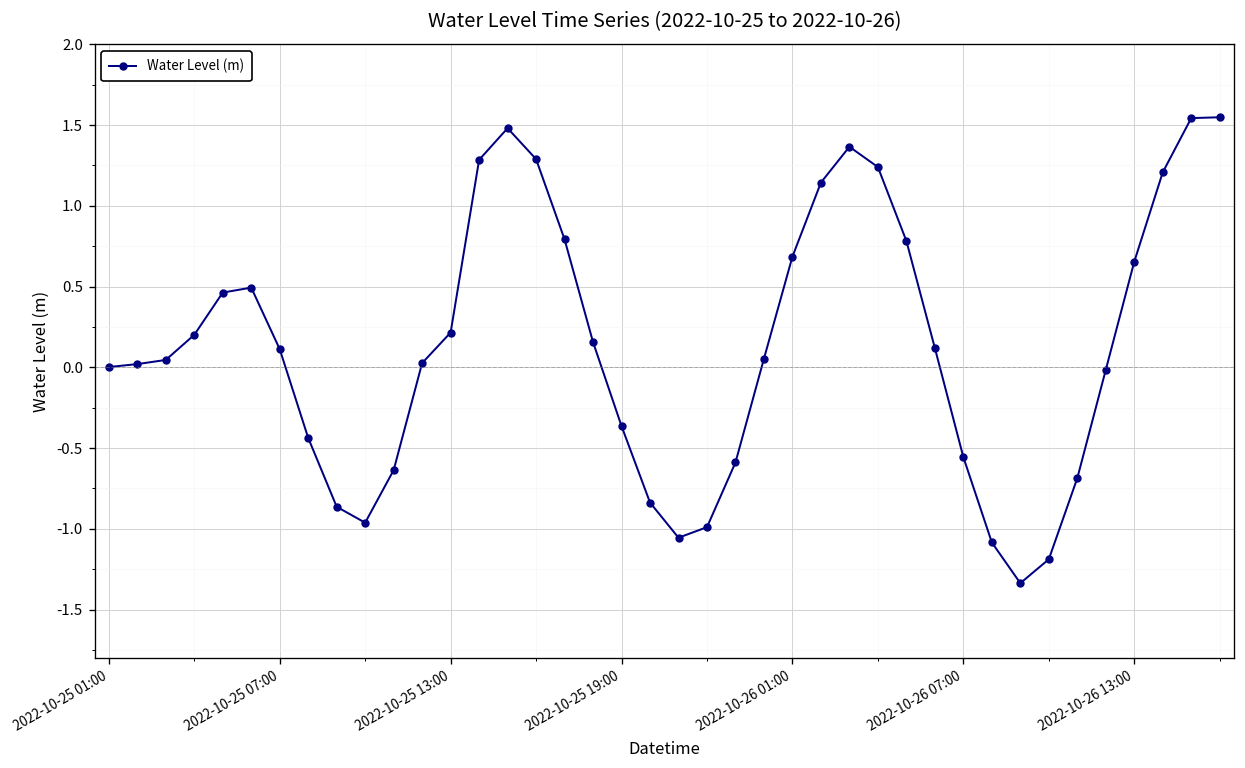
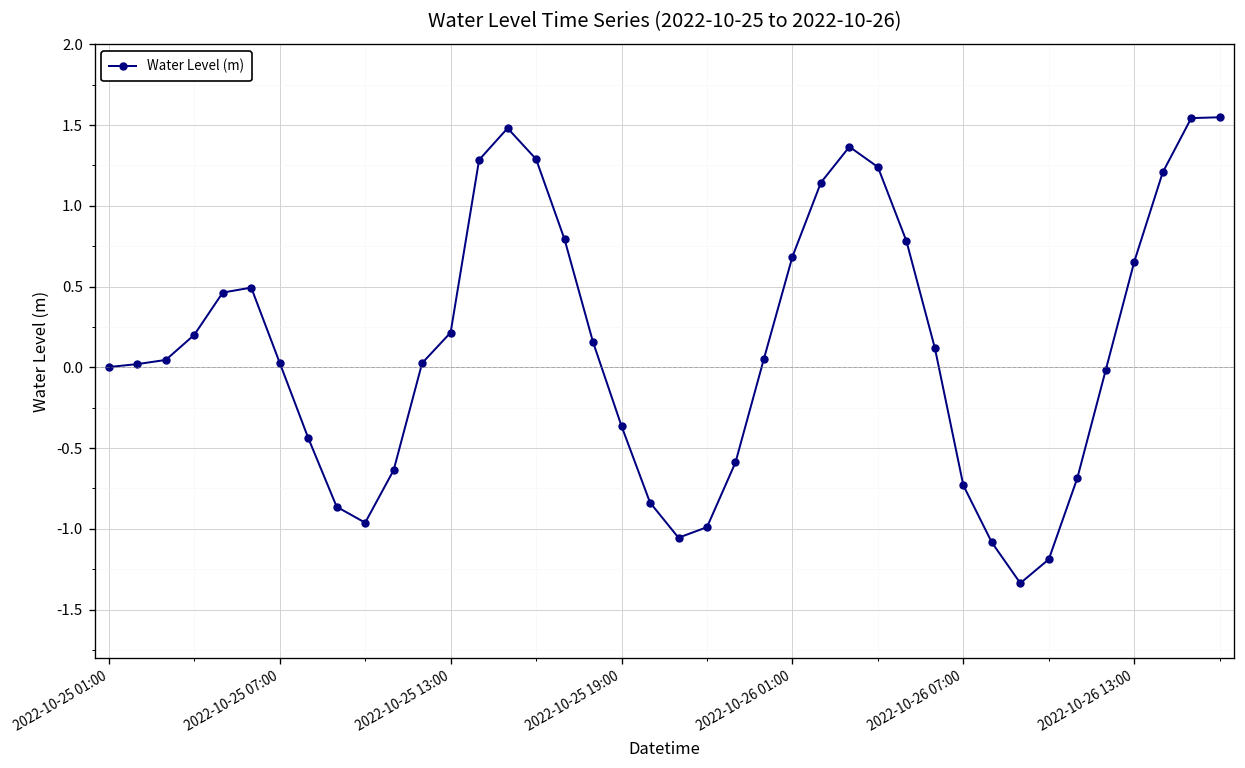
2022-10-25 07:00: 0.11 -> 0.03
2022-10-26 07:00: -0.56 -> -0.73
